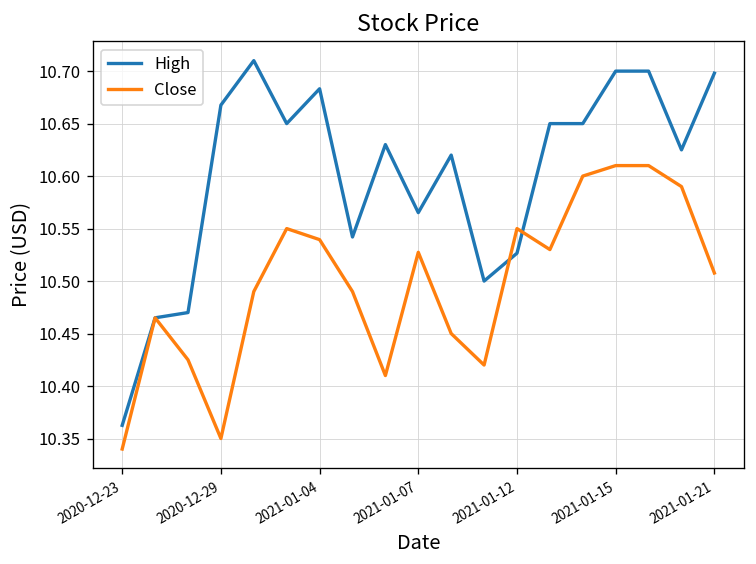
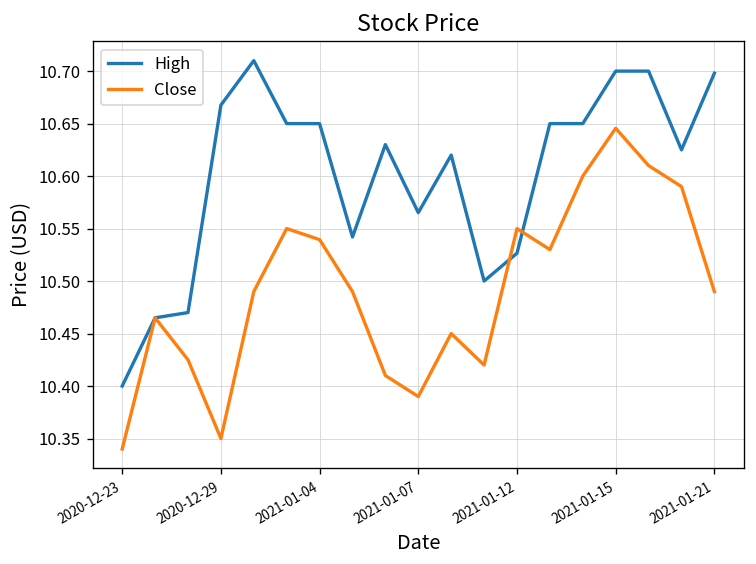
High, 2020-12-23: 10.36 -> 10.40
High, 2021-01-04: 10.68 -> 10.65
Close, 2021-01-07: 10.53 -> 10.39
Close, 2021-01-15: 10.61 -> 10.65
Close, 2021-01-21: 10.51 -> 10.49
